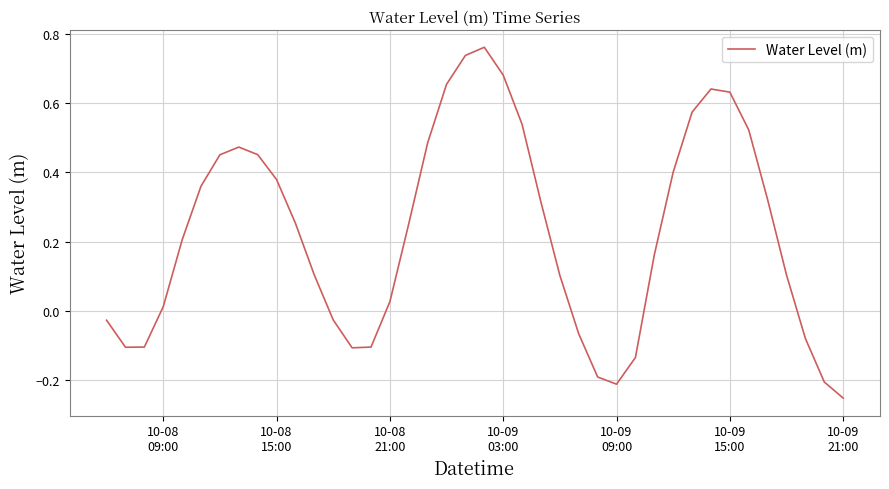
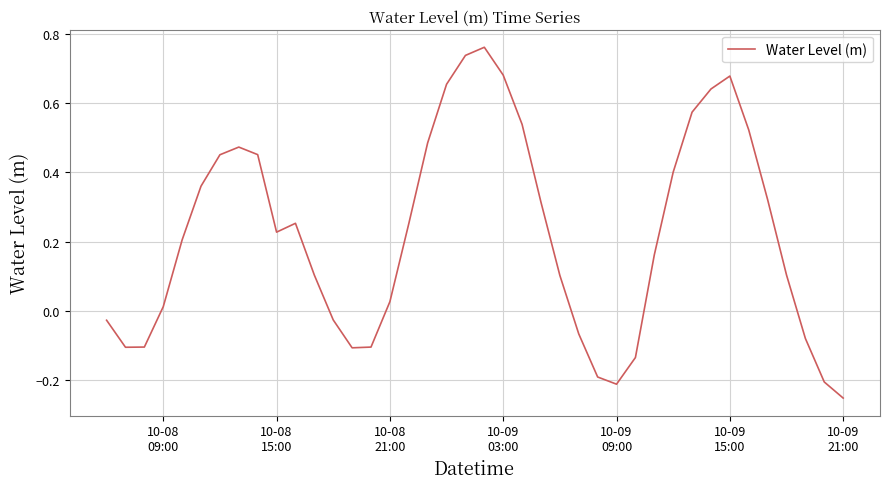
10-08 15:00: 0.38 -> 0.23
10-09 15:00: 0.63 -> 0.68
